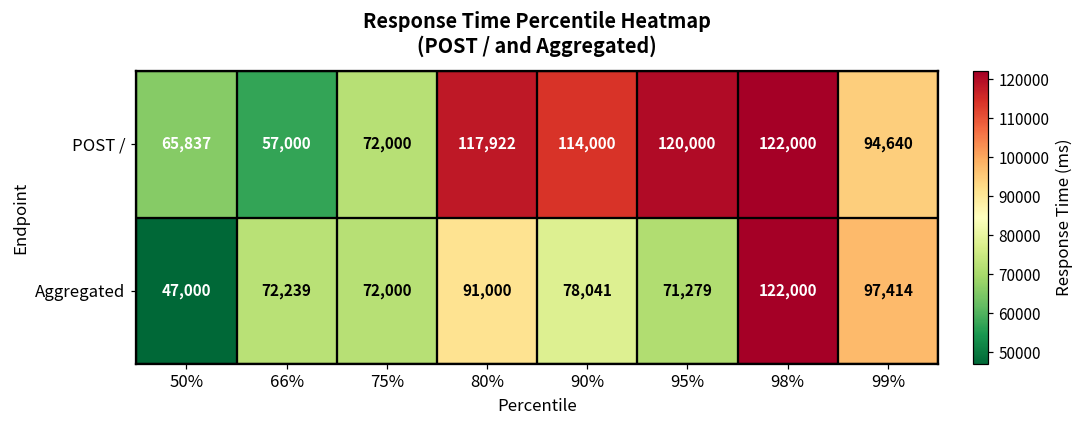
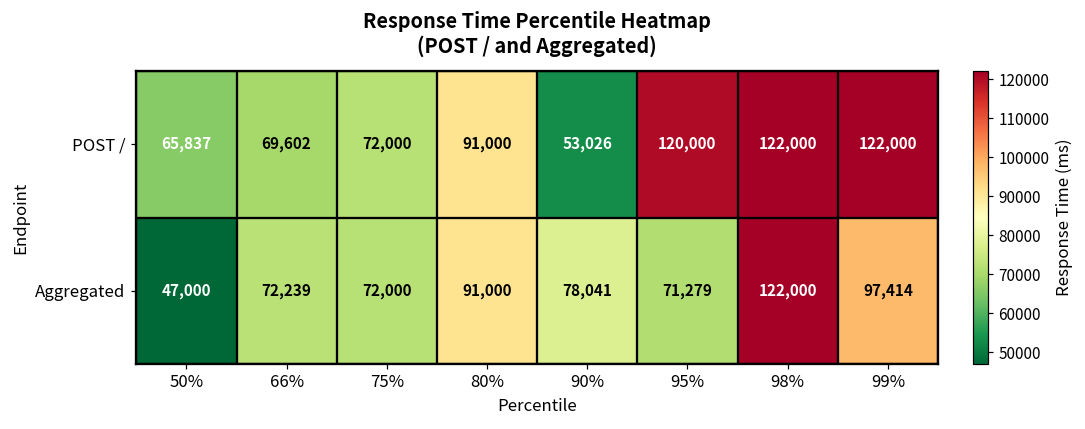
POST /, 66%: 57,000 -> 69,602
POST /, 80%: 117,922 -> 91,000
POST /, 90%: 114,000 -> 53,026
POST /, 99%: 94,640 -> 122,000
